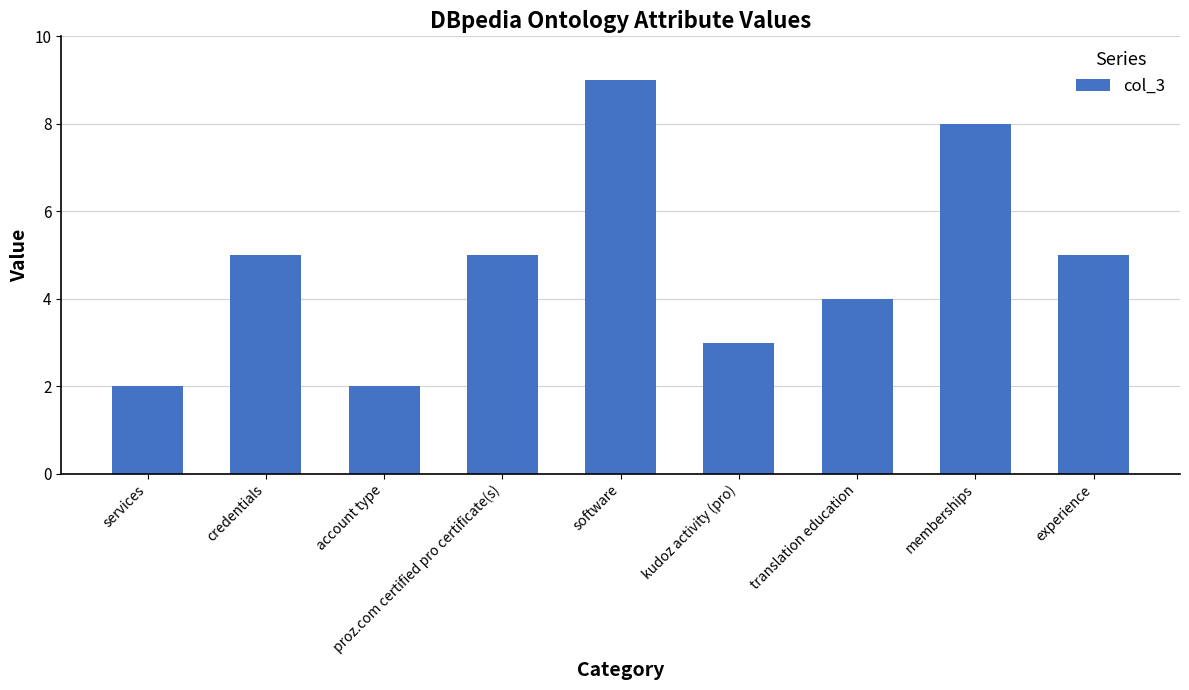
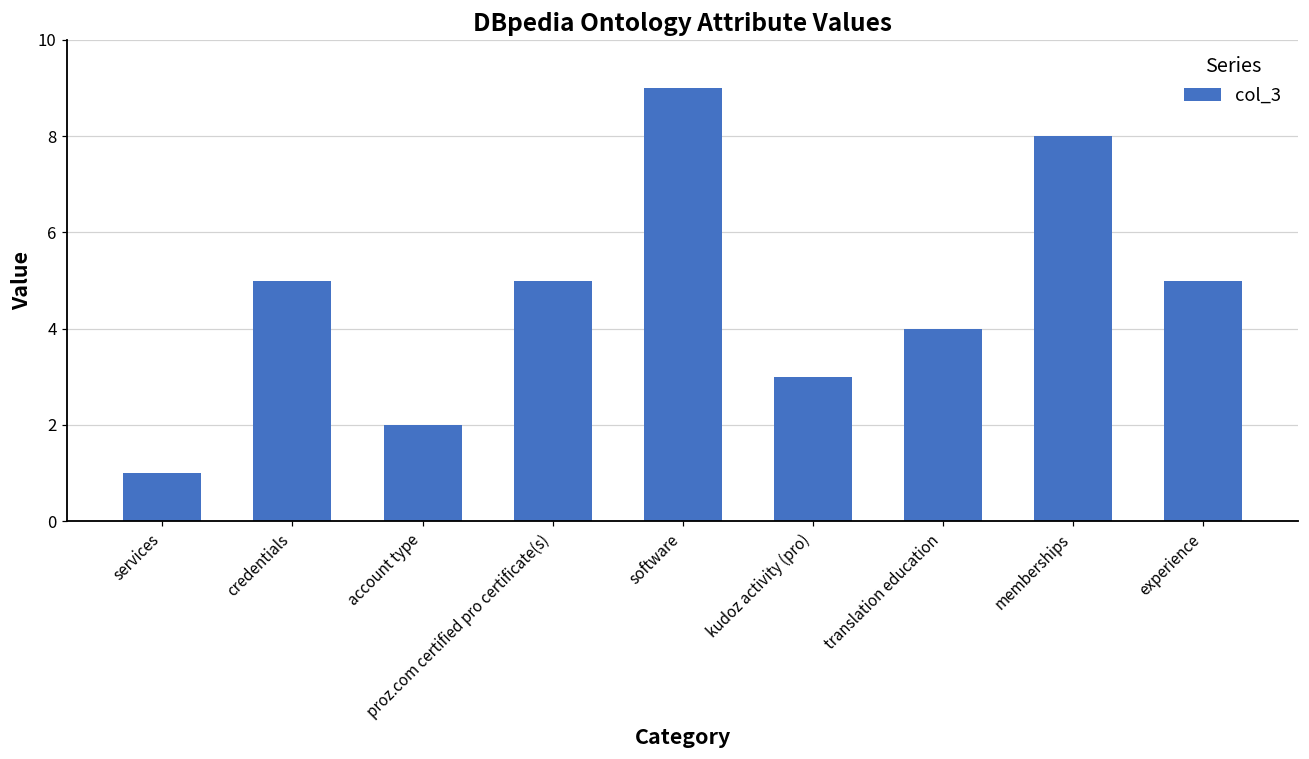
services: 2 -> 1
